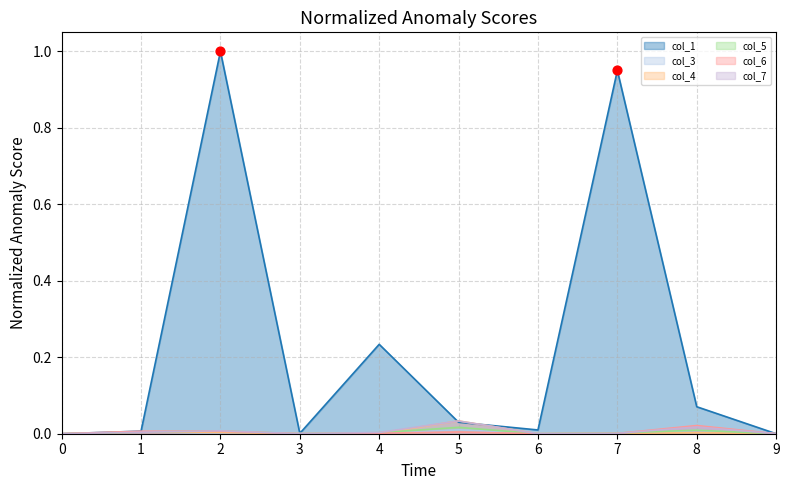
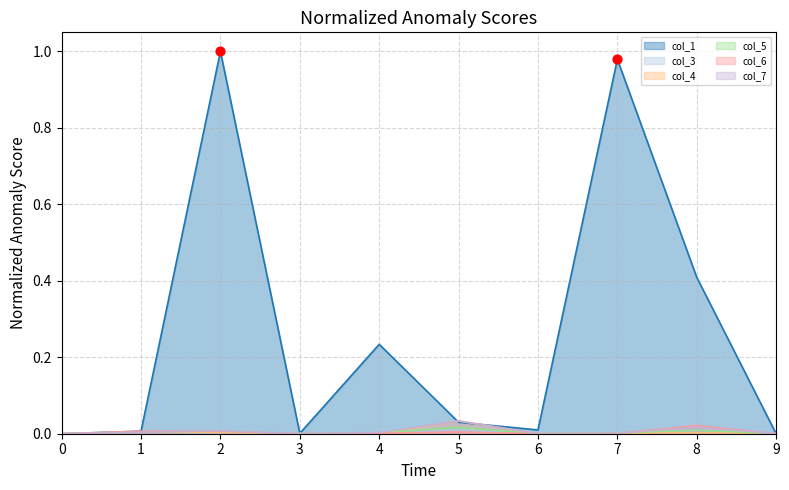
col_1, 7: 0.95 -> 0.98
col_1, 8: 0.07 -> 0.41
